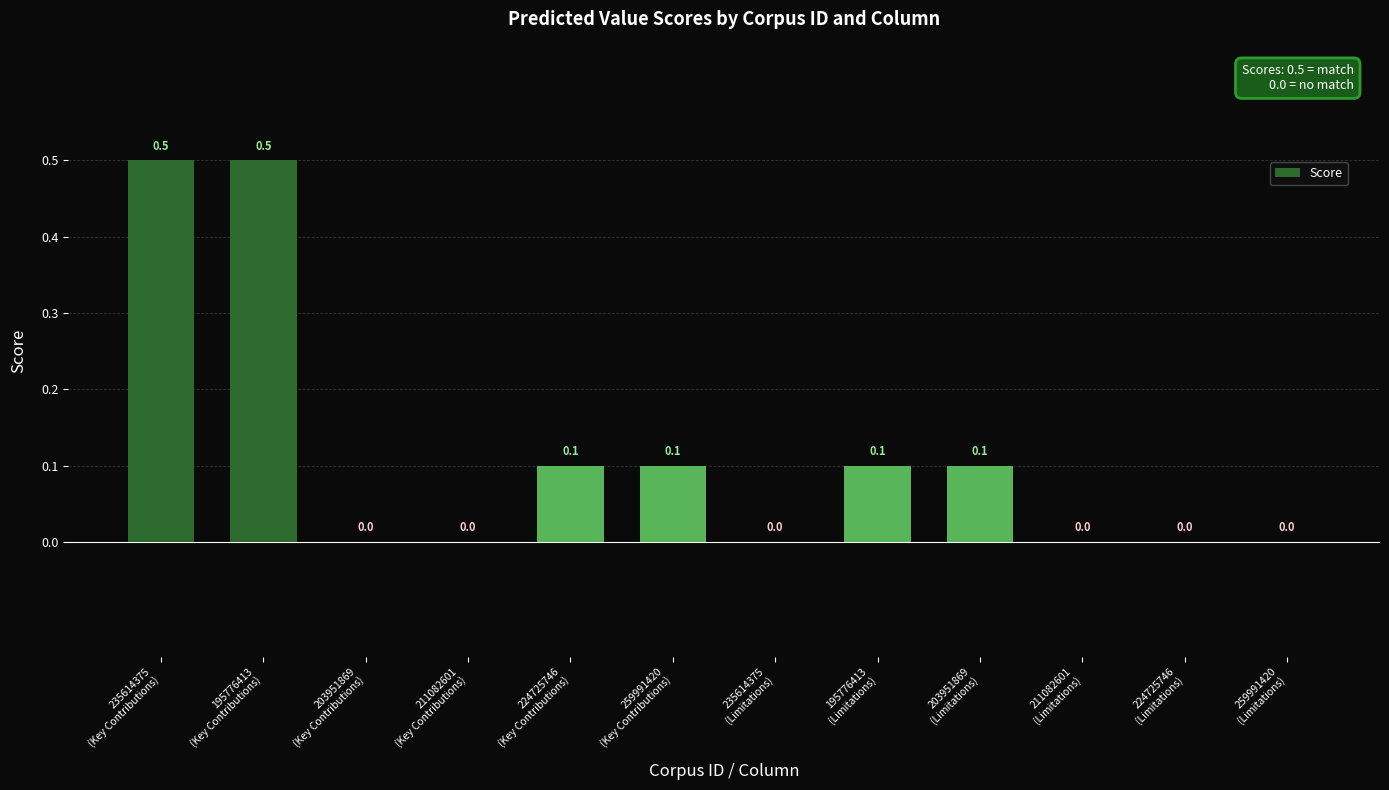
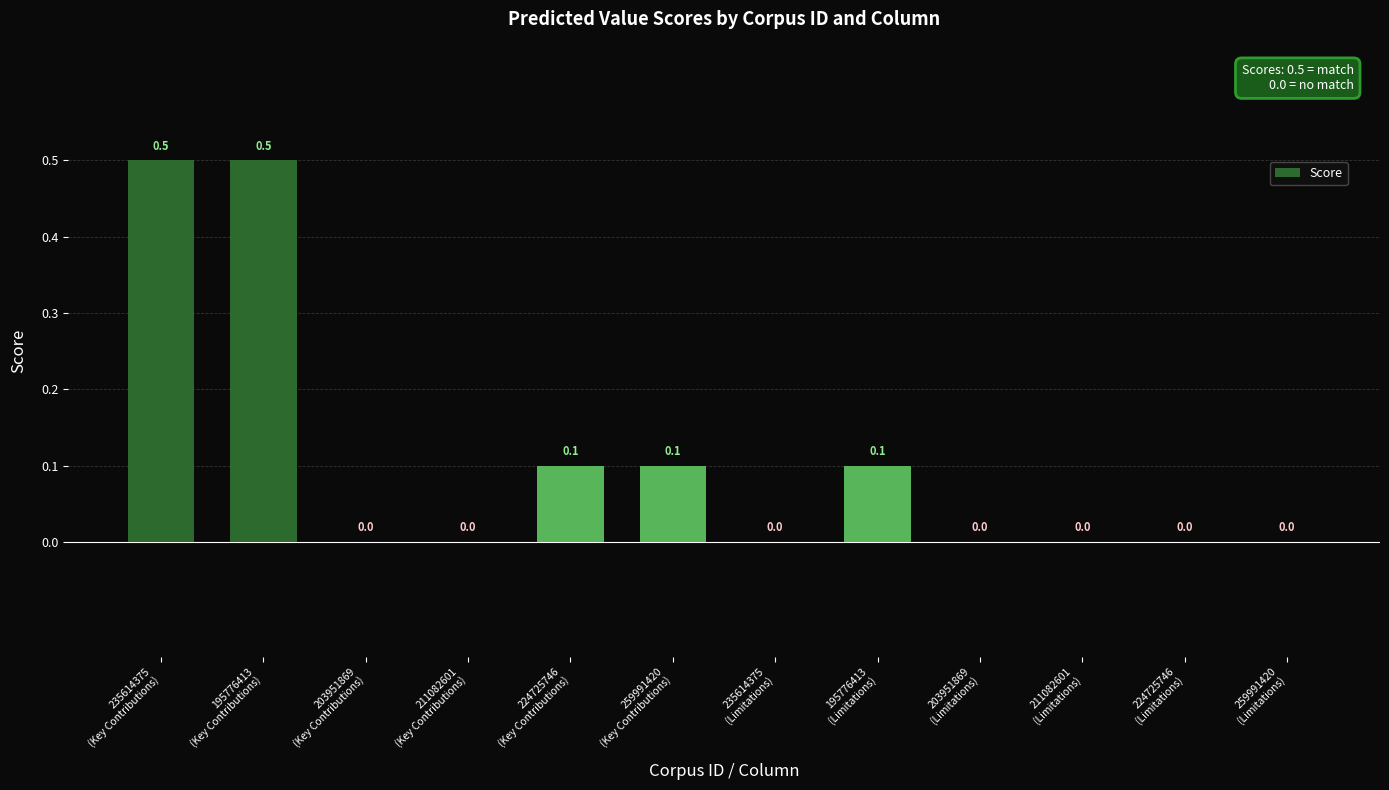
203951869 (Limitations): 0.1 -> 0.0
